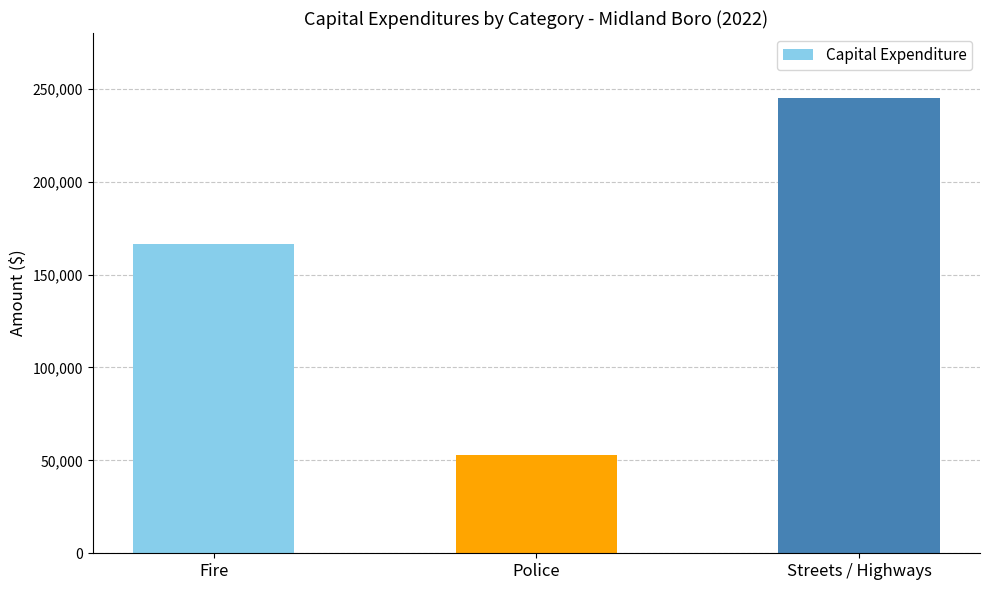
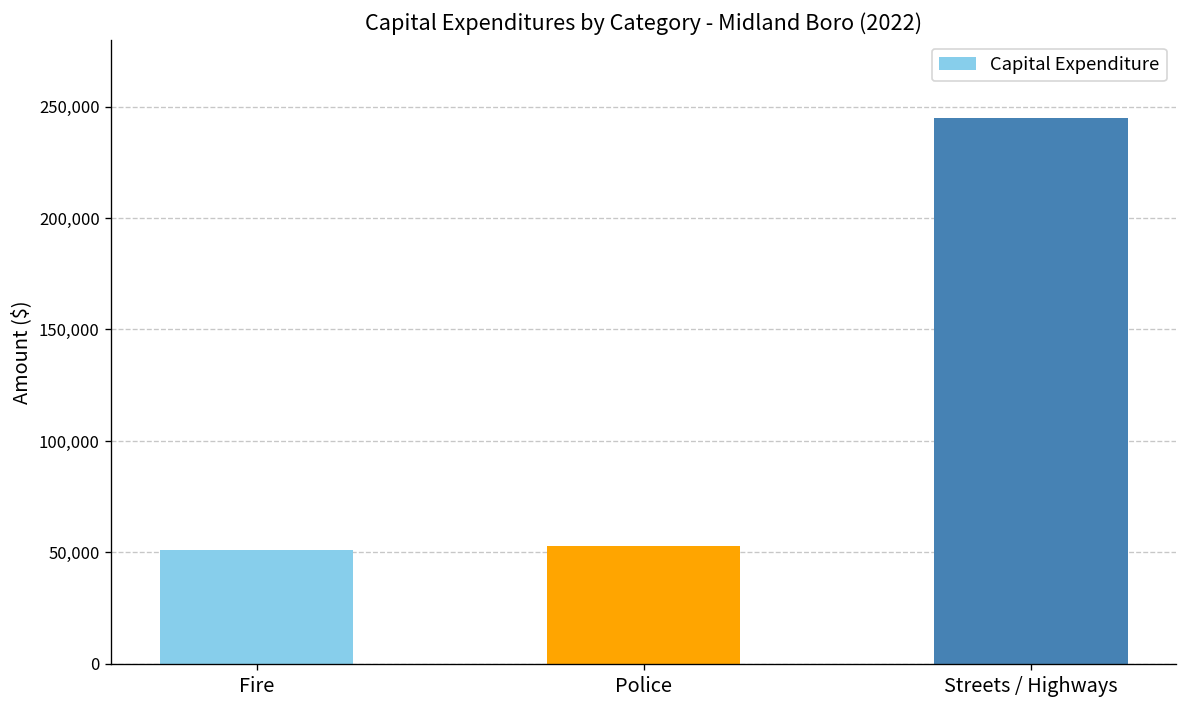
Fire: 167,000 -> 51,000
